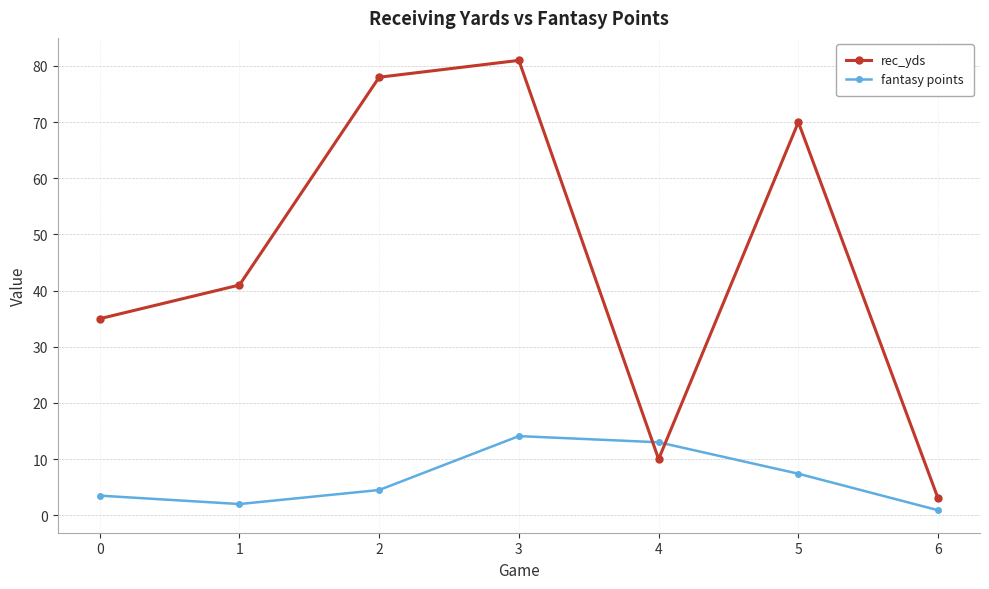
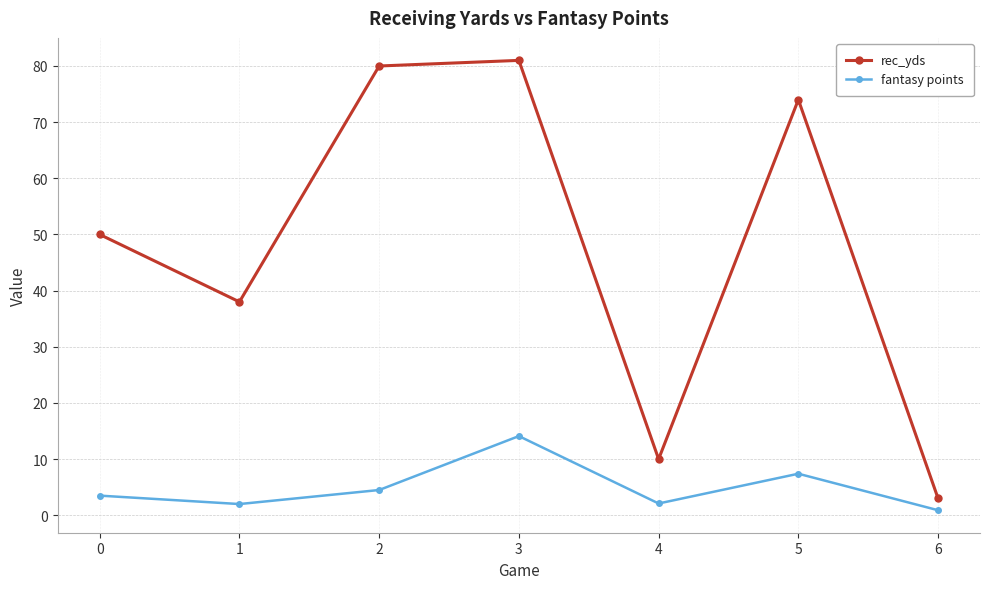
rec_yds, 0: 35 -> 50
rec_yds, 1: 41 -> 38
rec_yds, 2: 78 -> 80
fantasy points, 4: 13 -> 2
rec_yds, 5: 70 -> 74
